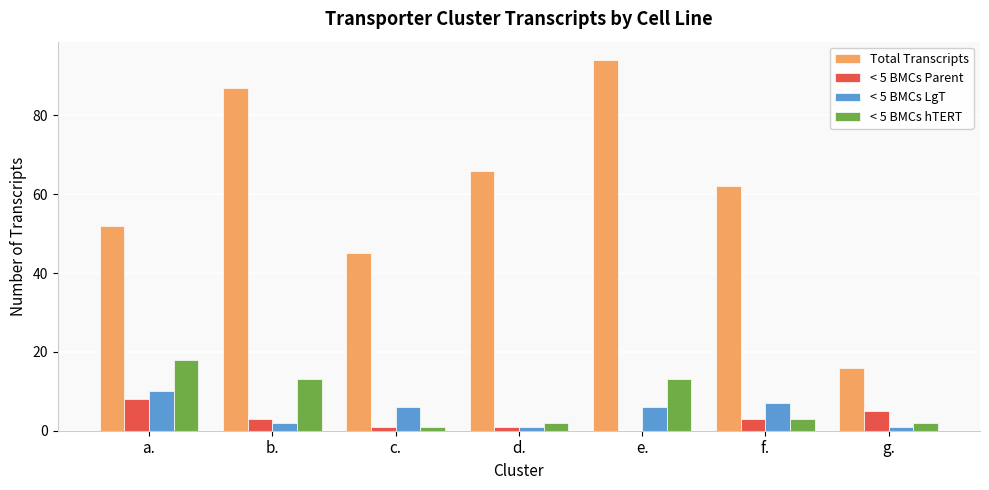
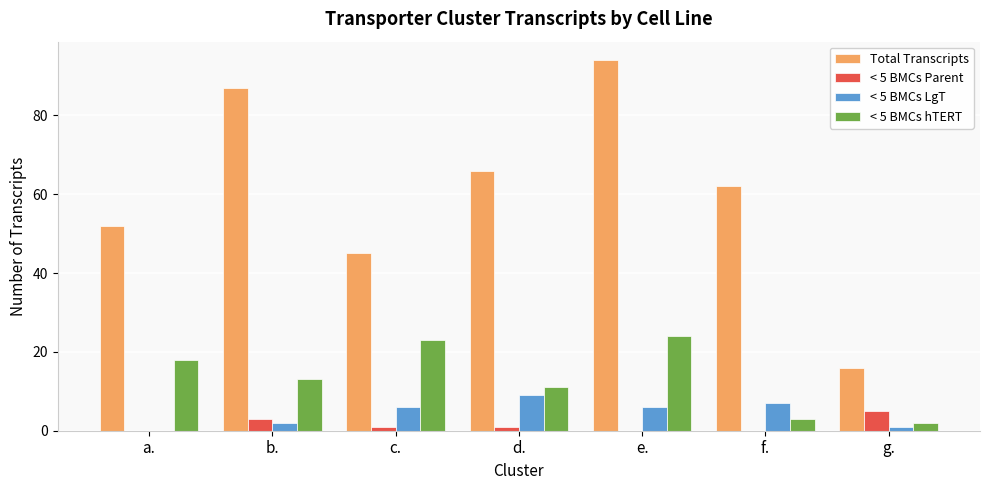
< 5 BMCs Parent, a.: 8 -> 0
< 5 BMCs LgT, a.: 10 -> 0
< 5 BMCs hTERT, c.: 1 -> 23
< 5 BMCs LgT, d.: 1 -> 9
< 5 BMCs hTERT, d.: 2 -> 11
< 5 BMCs hTERT, e.: 13 -> 24
< 5 BMCs Parent, f.: 3 -> 0
